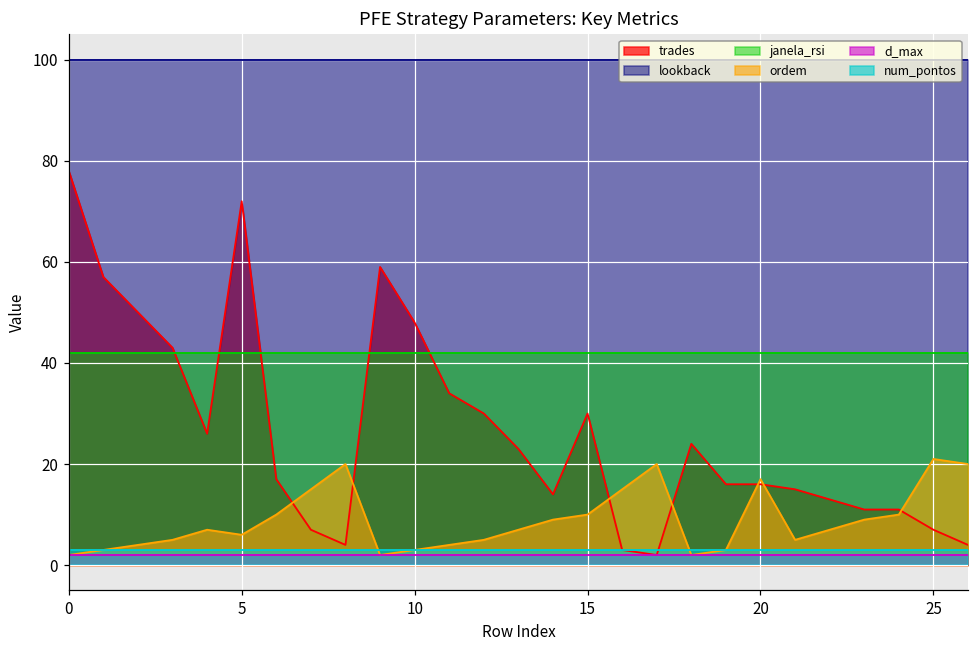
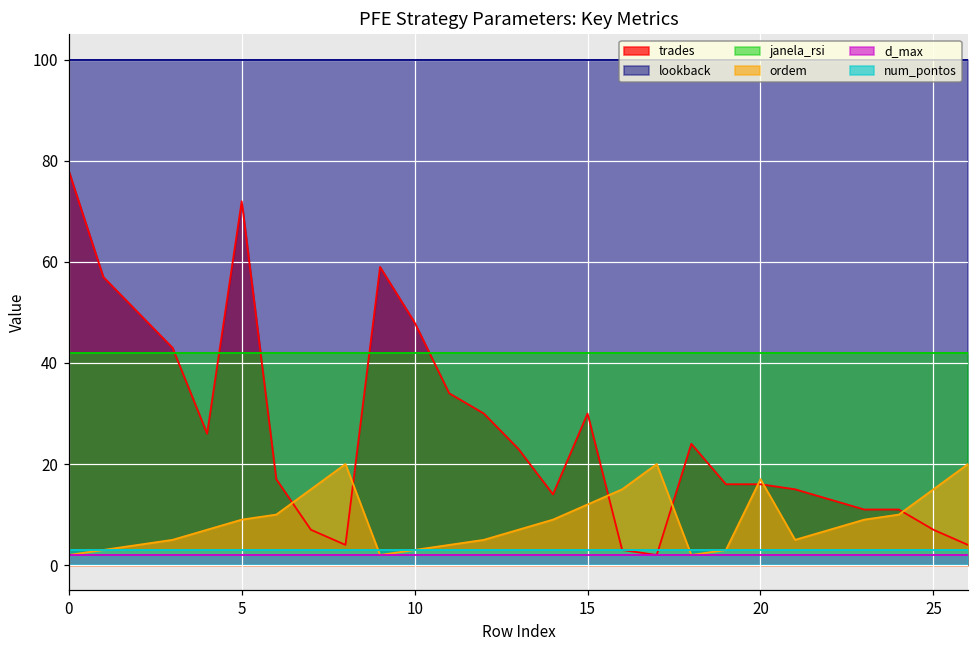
ordem, 5: 6 -> 9
ordem, 15: 10 -> 12
ordem, 25: 21 -> 15
